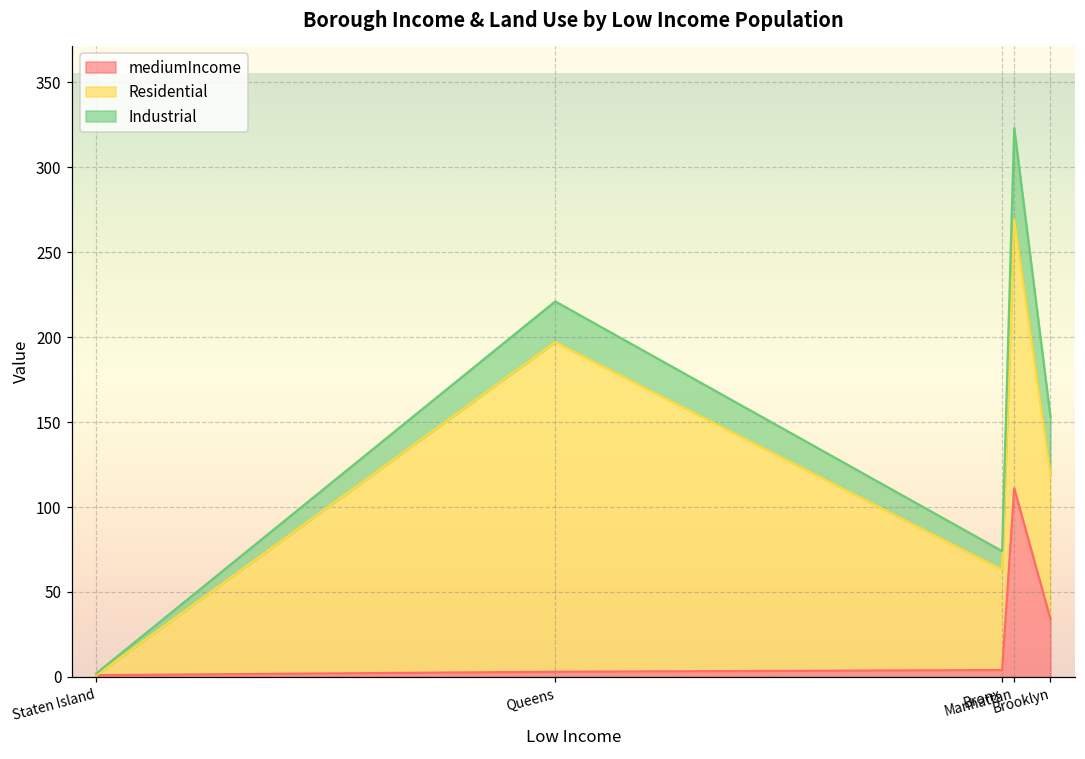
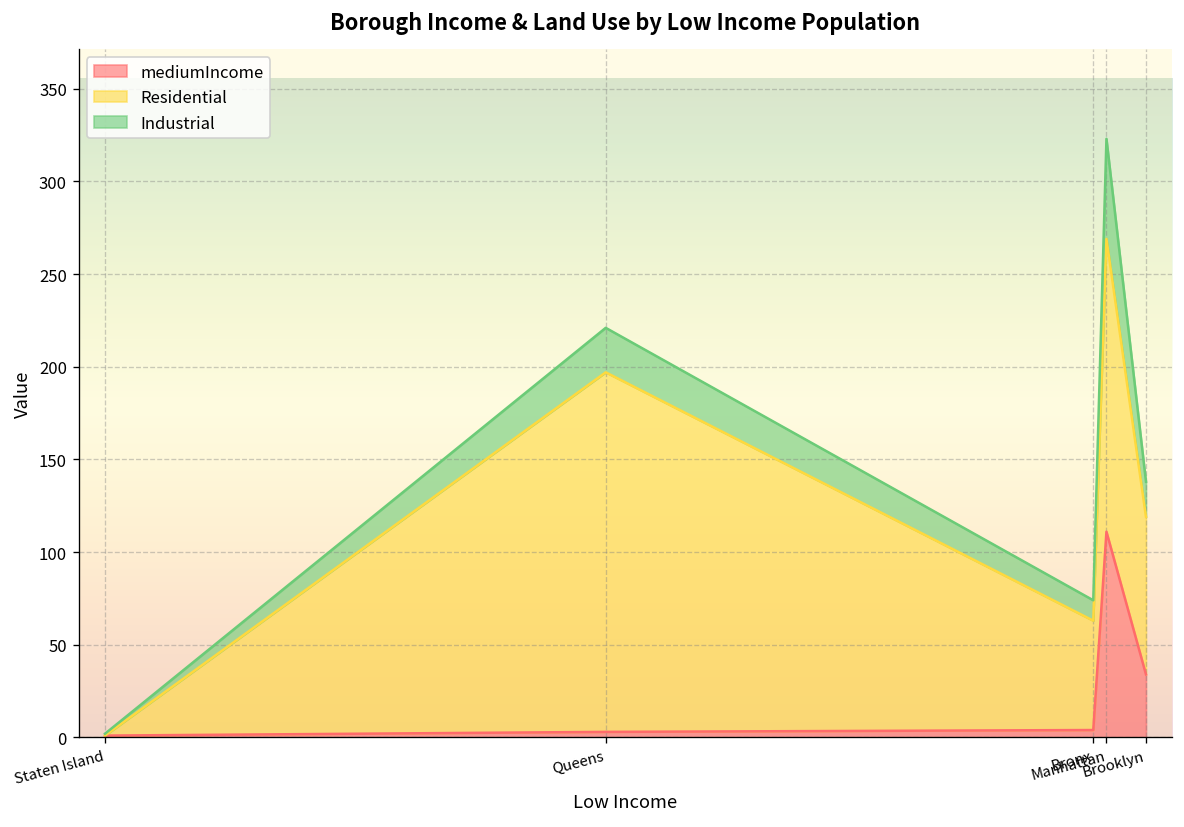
Industrial, Brooklyn: 34 -> 19
